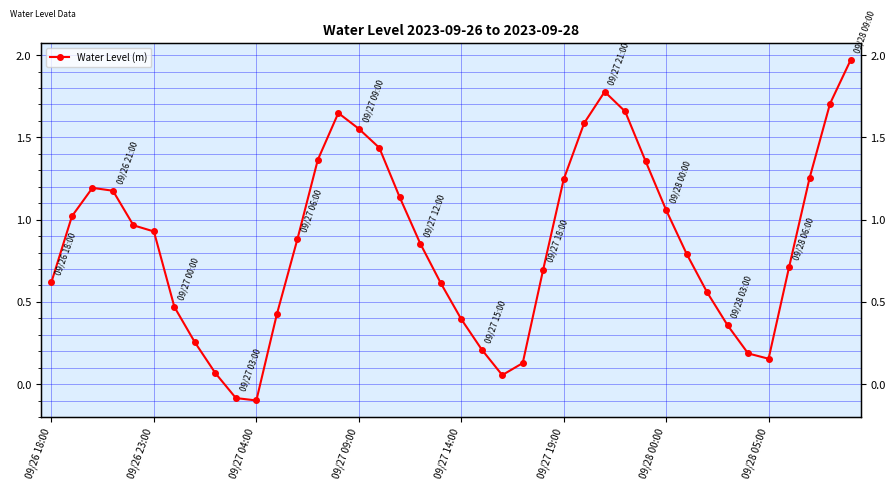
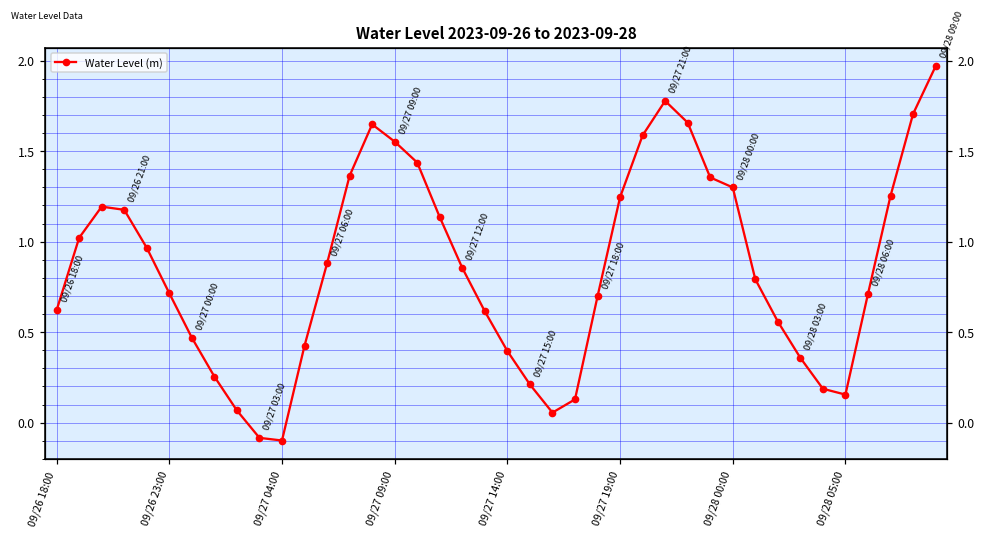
09/26 23:00: 0.93 -> 0.71
09/28 00:00: 1.06 -> 1.30
